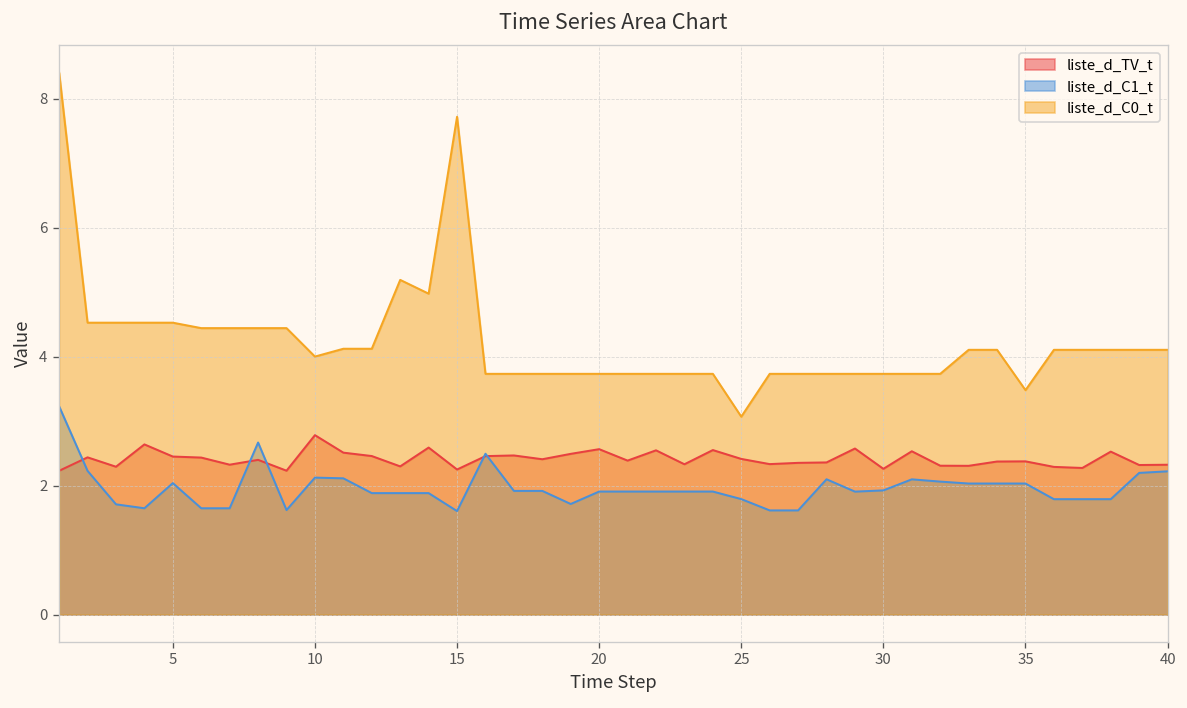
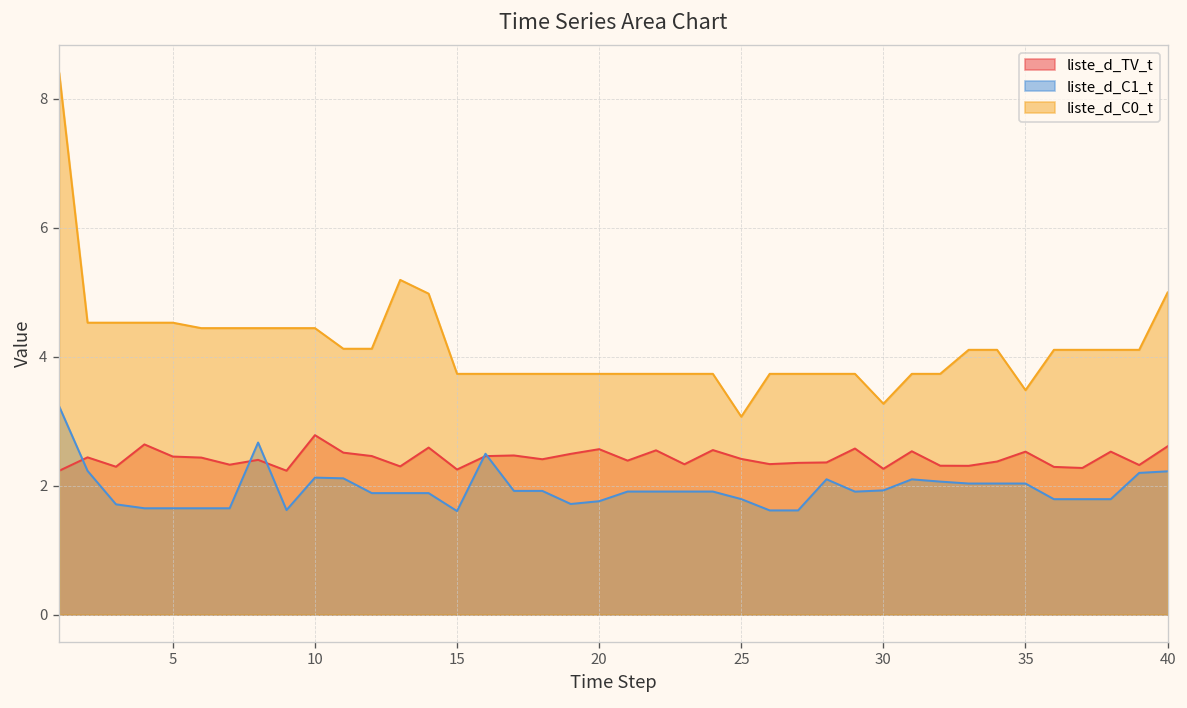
liste_d_C1_t, 5: 2.0 -> 1.6
liste_d_C0_t, 10: 4.0 -> 4.4
liste_d_C0_t, 15: 7.7 -> 3.7
liste_d_C1_t, 20: 1.9 -> 1.8
liste_d_C0_t, 30: 3.7 -> 3.3
liste_d_TV_t, 35: 2.4 -> 2.5
liste_d_TV_t, 40: 2.3 -> 2.6
liste_d_C0_t, 40: 4.1 -> 5.0
